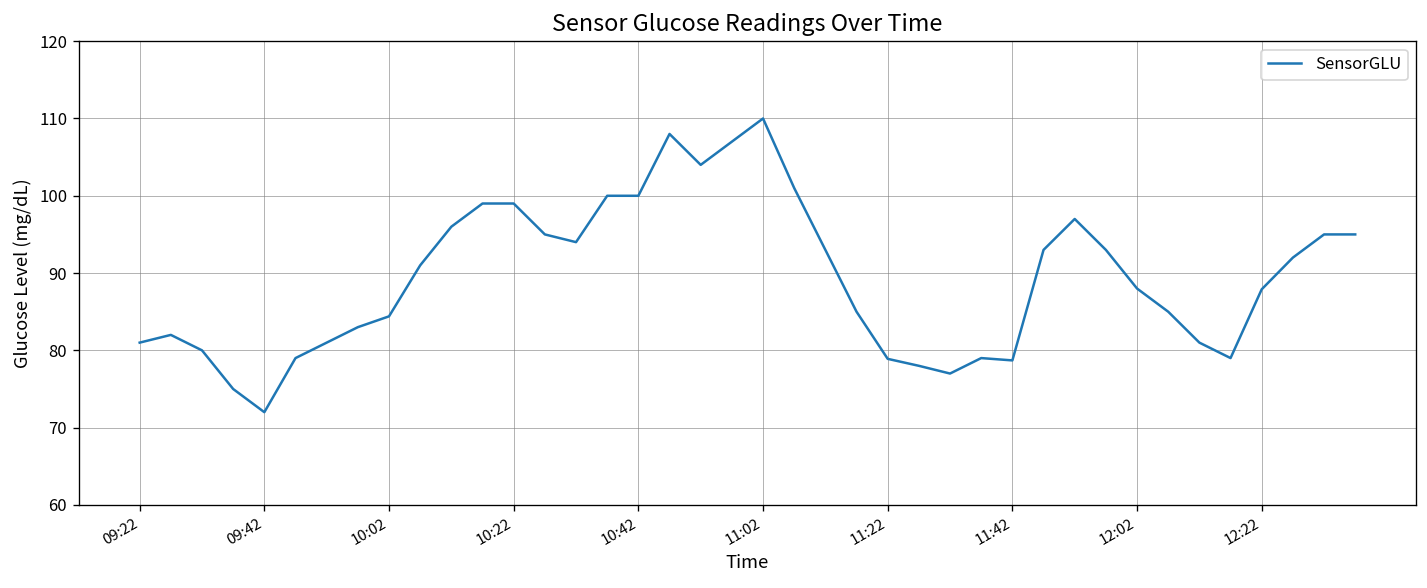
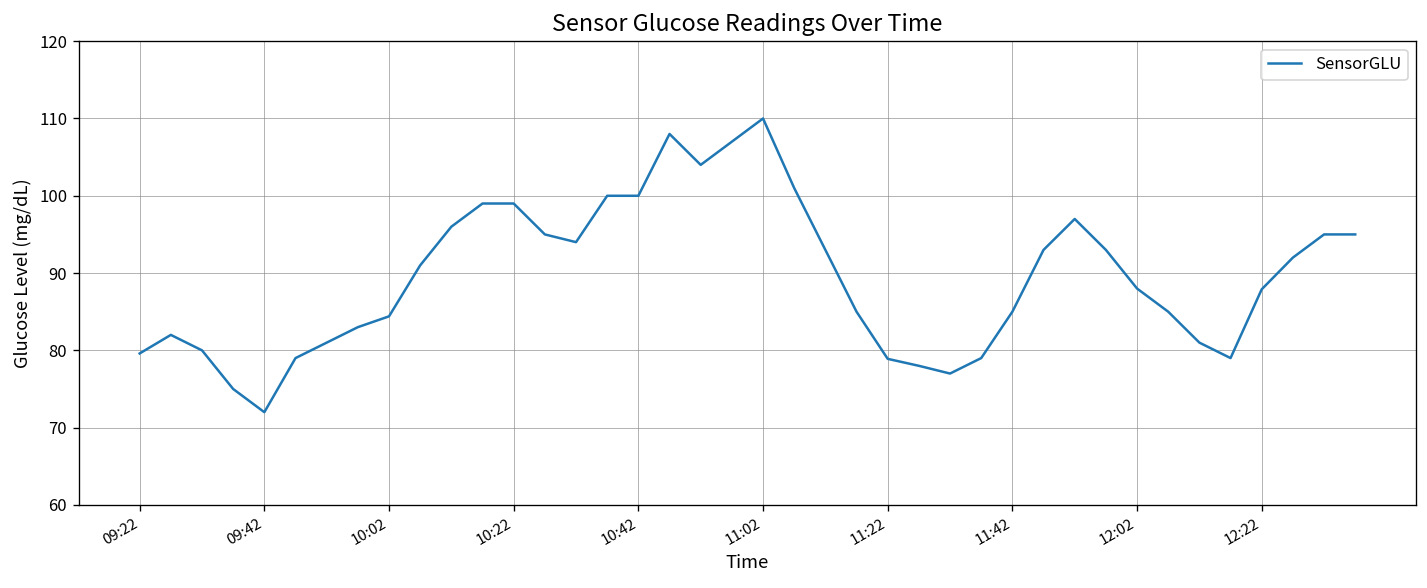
09:22: 81 -> 80
11:42: 79 -> 85
